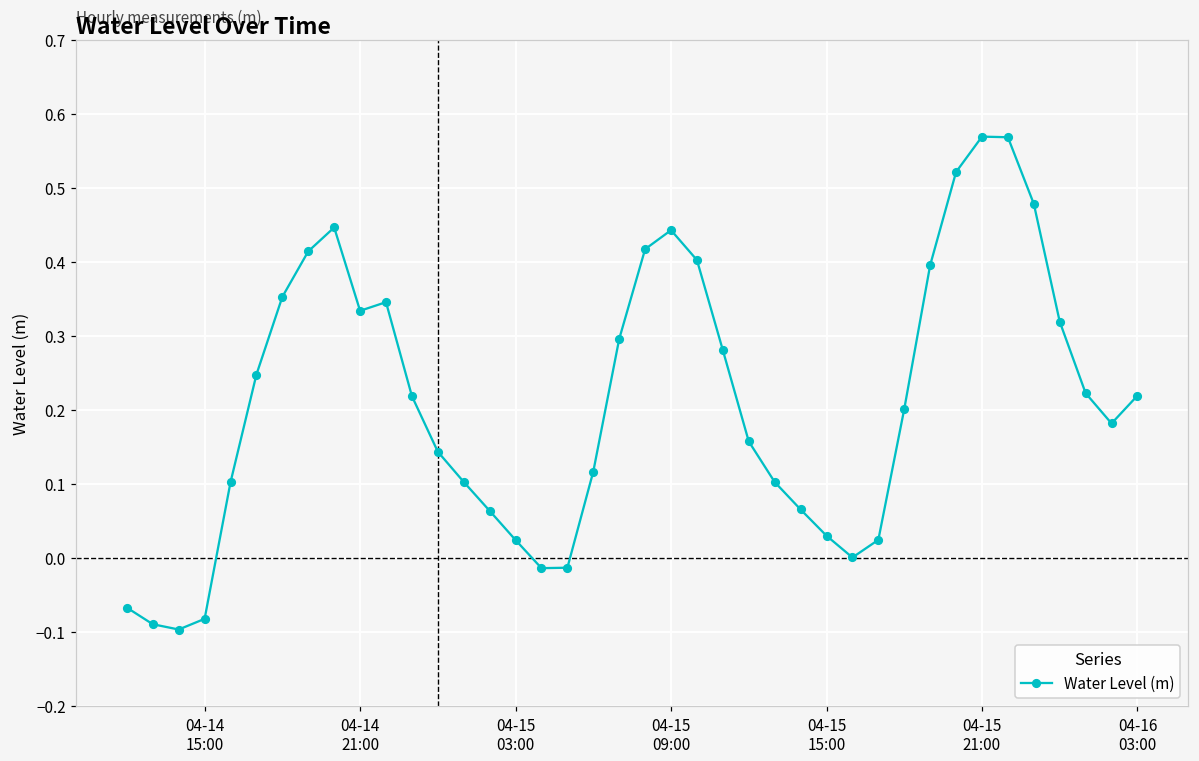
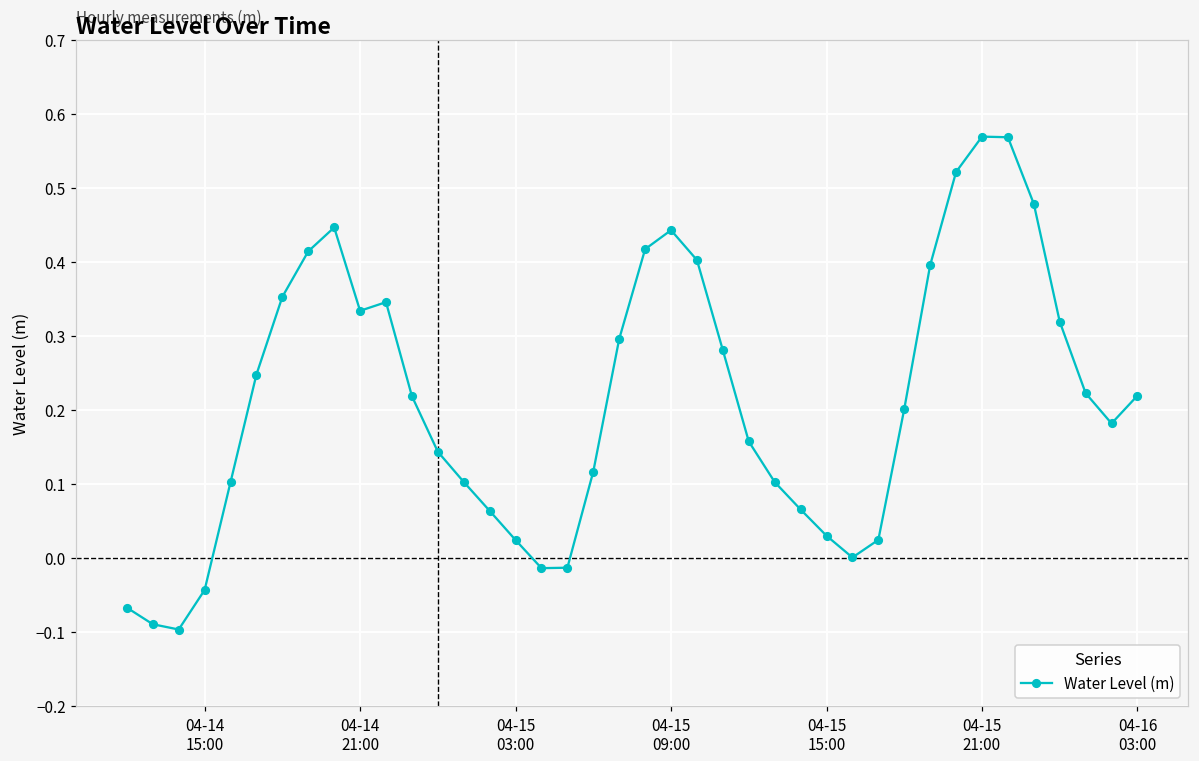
04-14 15:00: -0.08 -> -0.04
